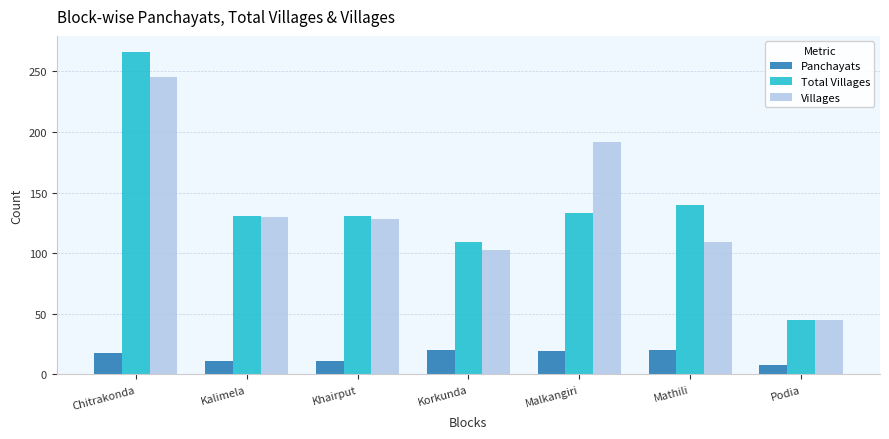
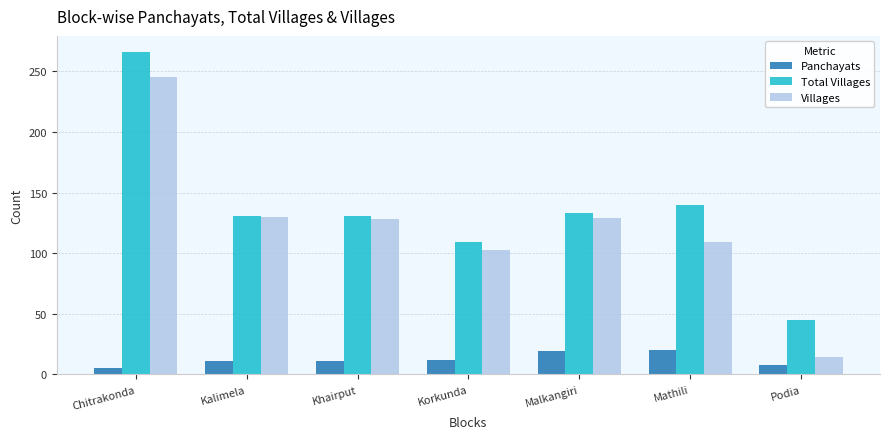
Panchayats, Chitrakonda: 18 -> 5
Panchayats, Korkunda: 20 -> 12
Villages, Malkangiri: 192 -> 129
Villages, Podia: 45 -> 14
